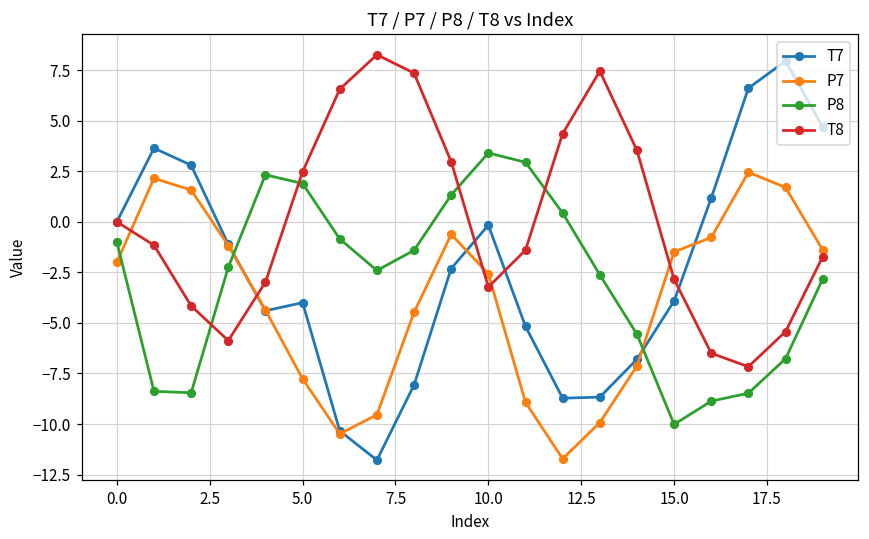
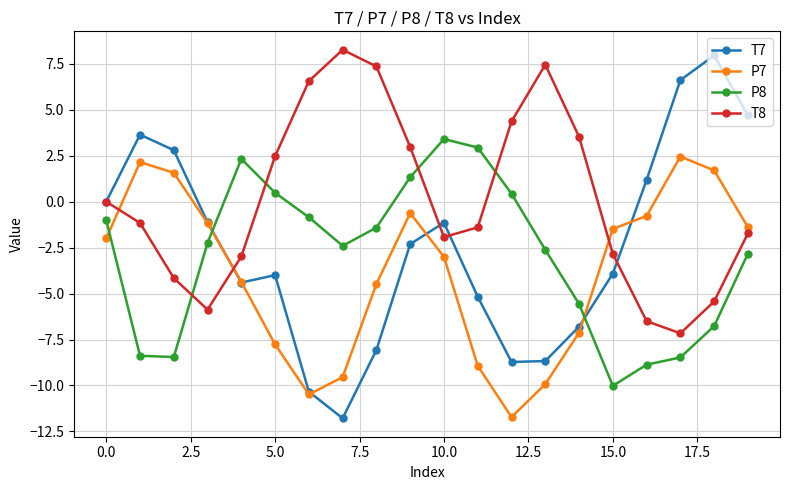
P8, 5.0: 1.9 -> 0.5
T7, 10.0: -0.2 -> -1.1
P7, 10.0: -2.6 -> -3.0
T8, 10.0: -3.2 -> -1.9
